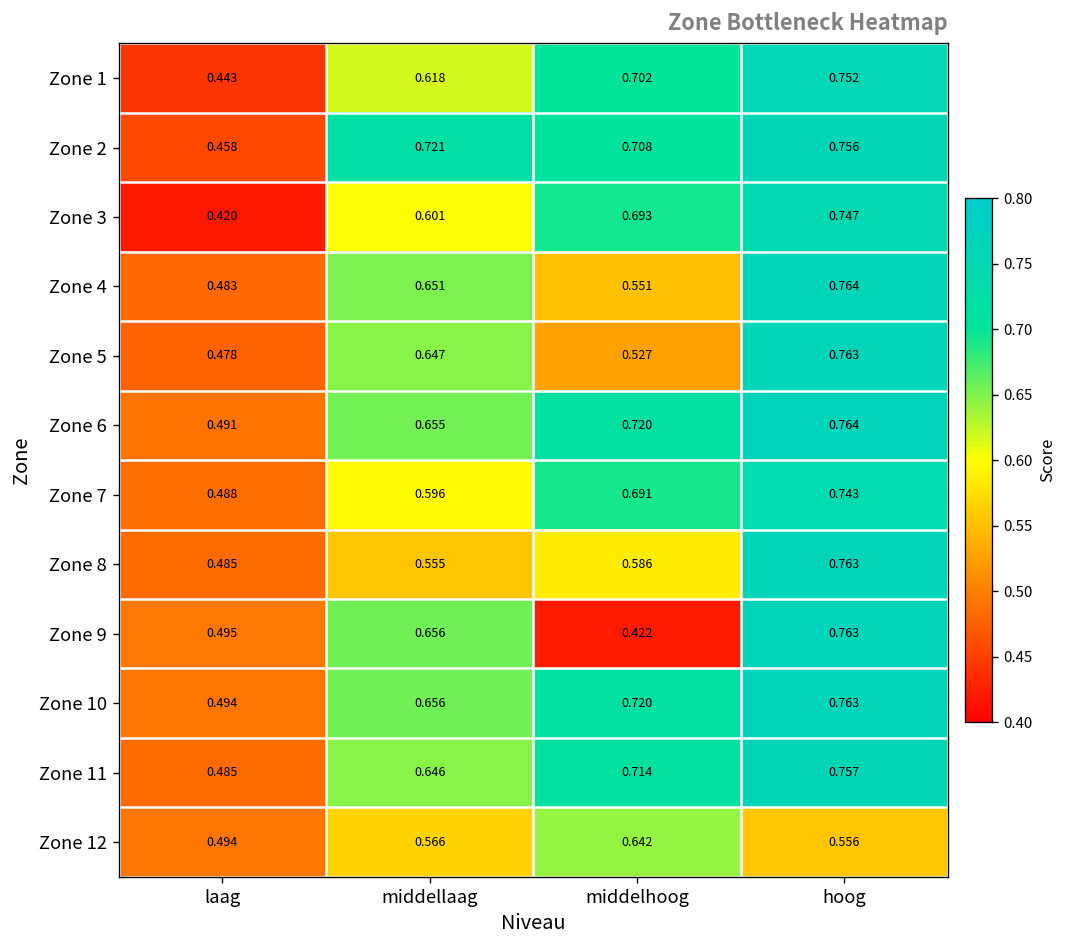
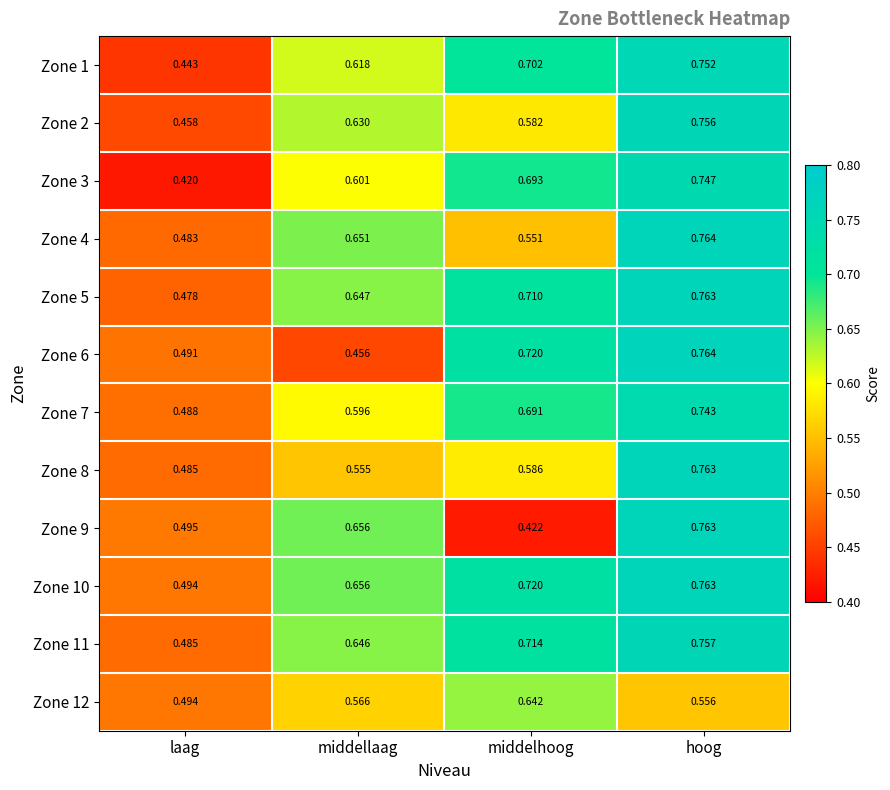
Zone 2, middellaag: 0.721 -> 0.630
Zone 2, middelhoog: 0.708 -> 0.582
Zone 5, middelhoog: 0.527 -> 0.710
Zone 6, middellaag: 0.655 -> 0.456
